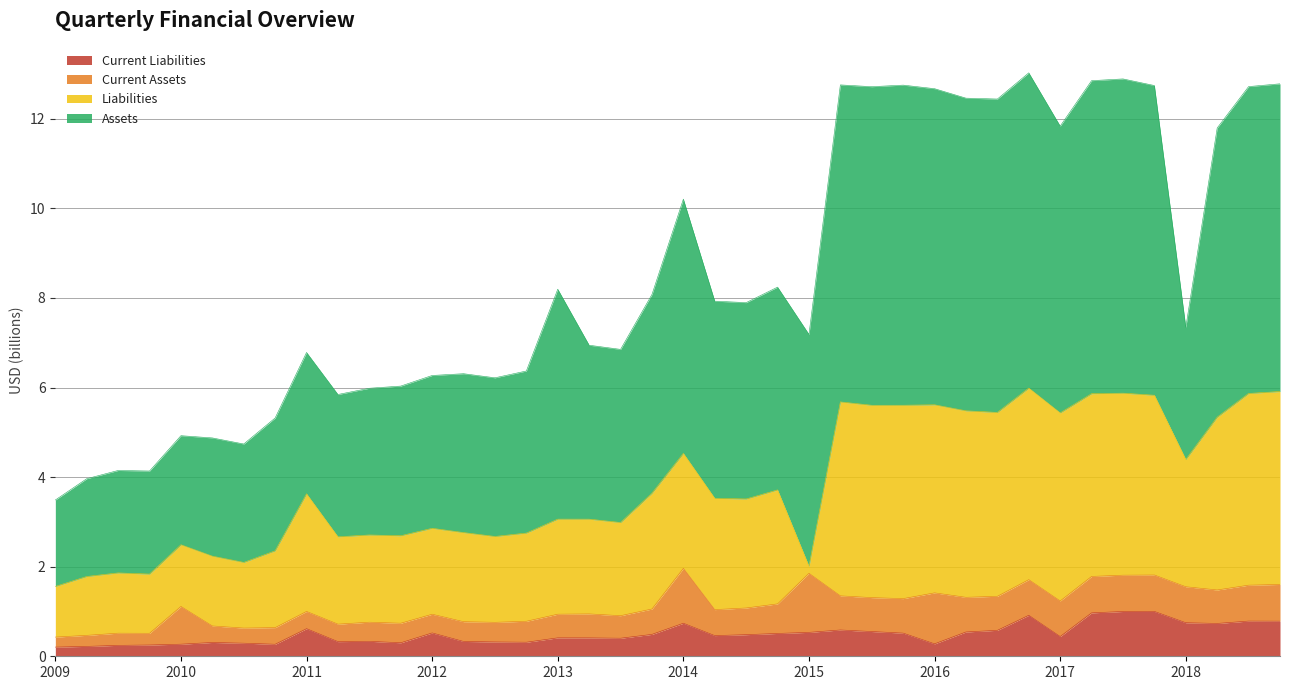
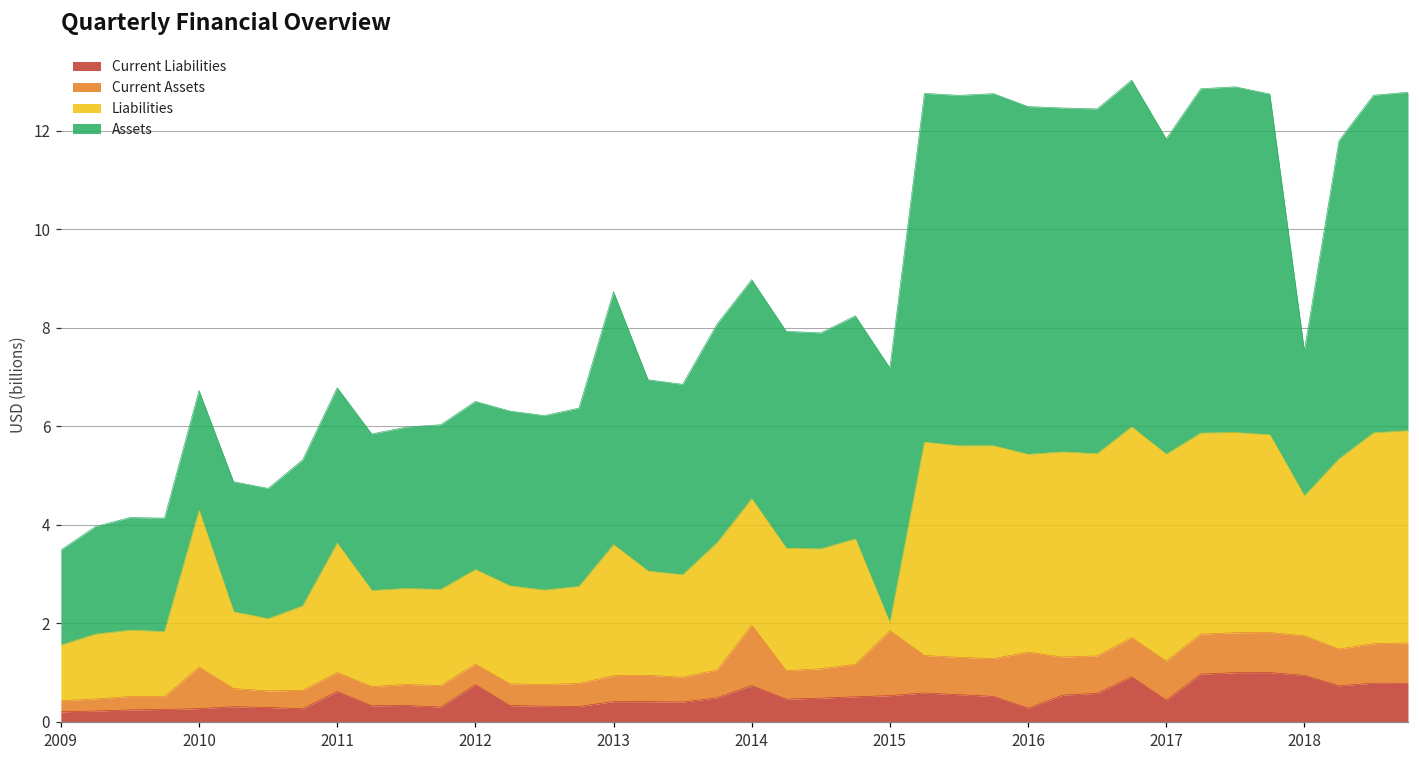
Liabilities, 2010: 1.4 -> 3.2
Current Liabilities, 2012: 0.5 -> 0.8
Liabilities, 2013: 2.1 -> 2.7
Assets, 2014: 5.7 -> 4.4
Liabilities, 2016: 4.2 -> 4.0
Current Liabilities, 2018: 0.7 -> 0.9
